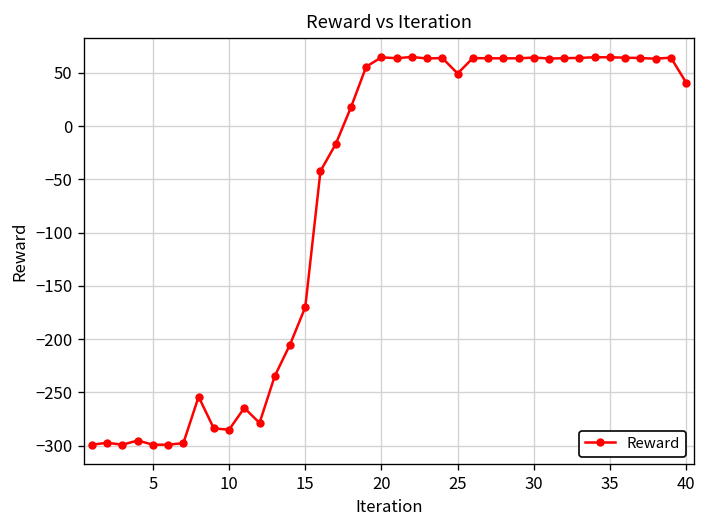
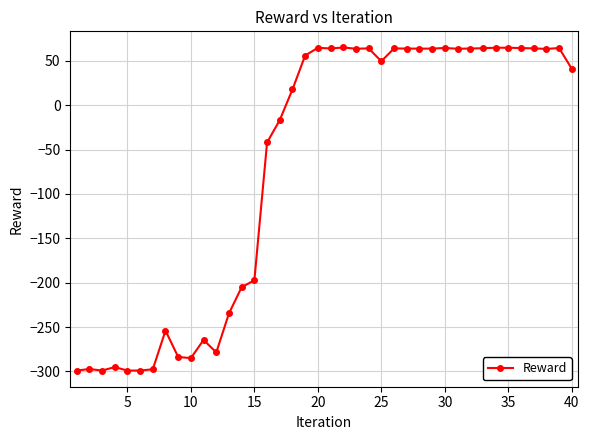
15: -170 -> -200
